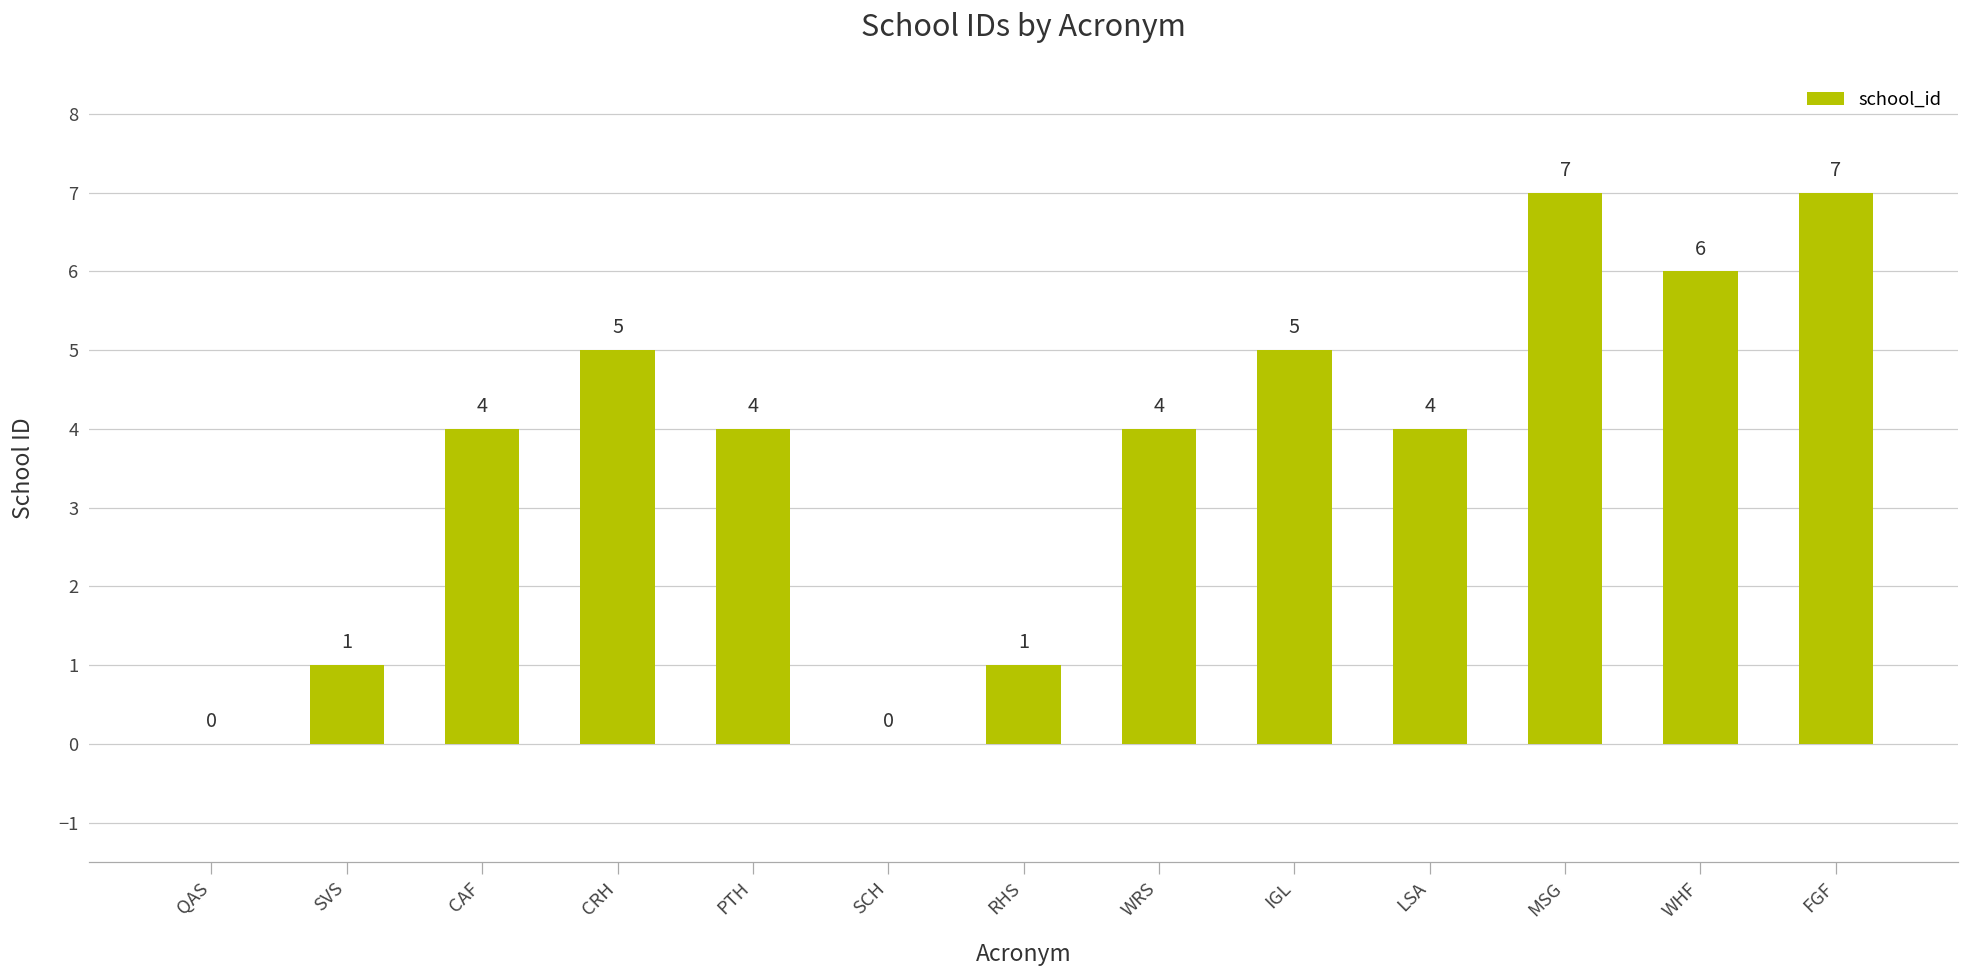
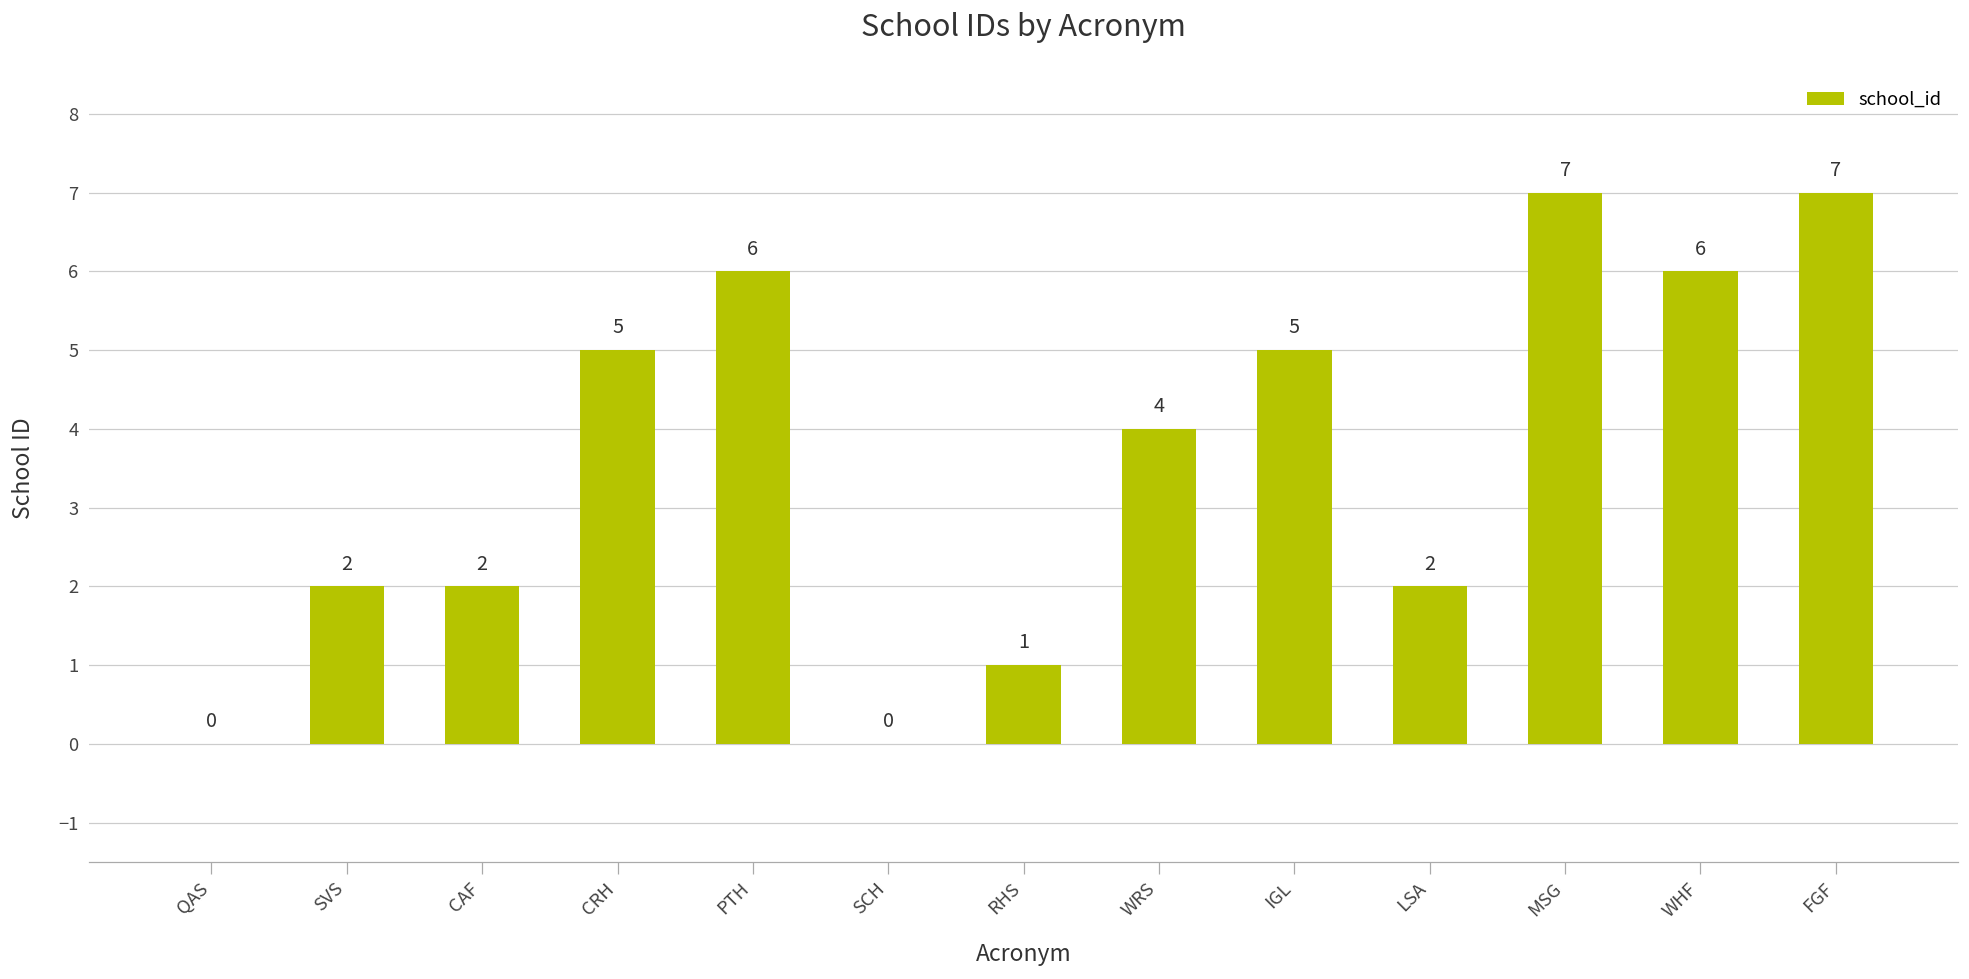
SVS: 1 -> 2
CAF: 4 -> 2
PTH: 4 -> 6
LSA: 4 -> 2
